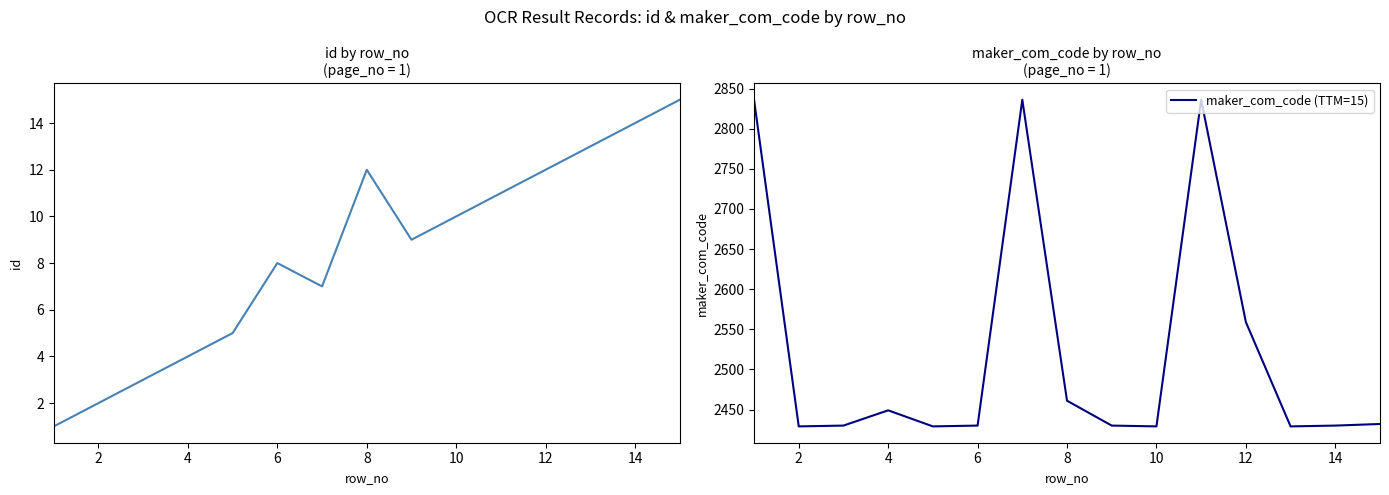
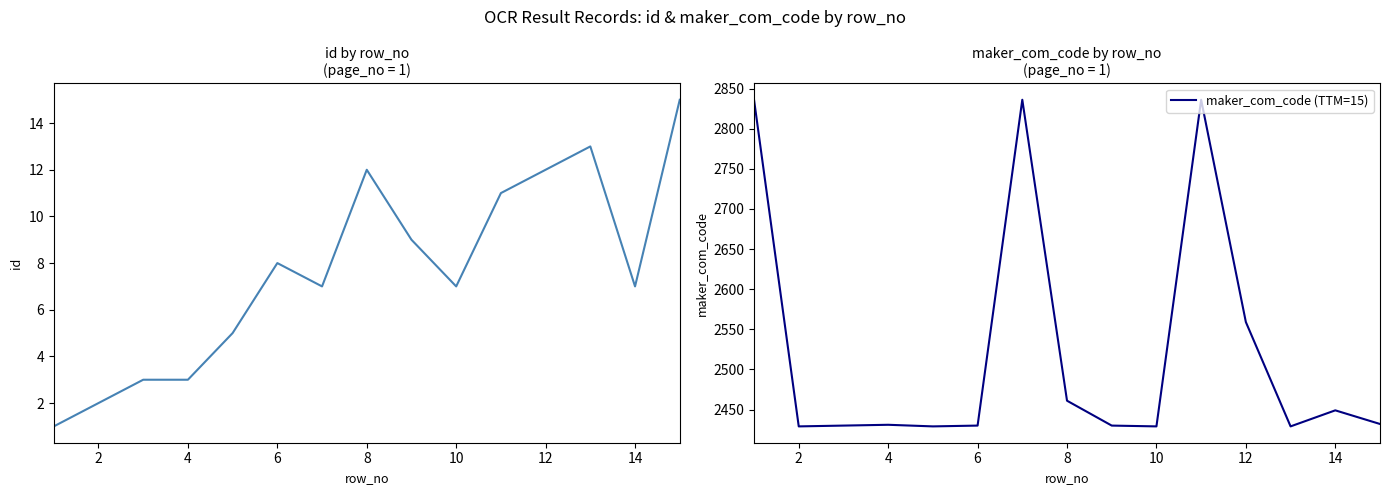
id by row_no (page_no = 1), 4: 4 -> 3
id by row_no (page_no = 1), 10: 10 -> 7
id by row_no (page_no = 1), 14: 14 -> 7
maker_com_code by row_no (page_no = 1), 4: 2450 -> 2430
maker_com_code by row_no (page_no = 1), 14: 2430 -> 2450
